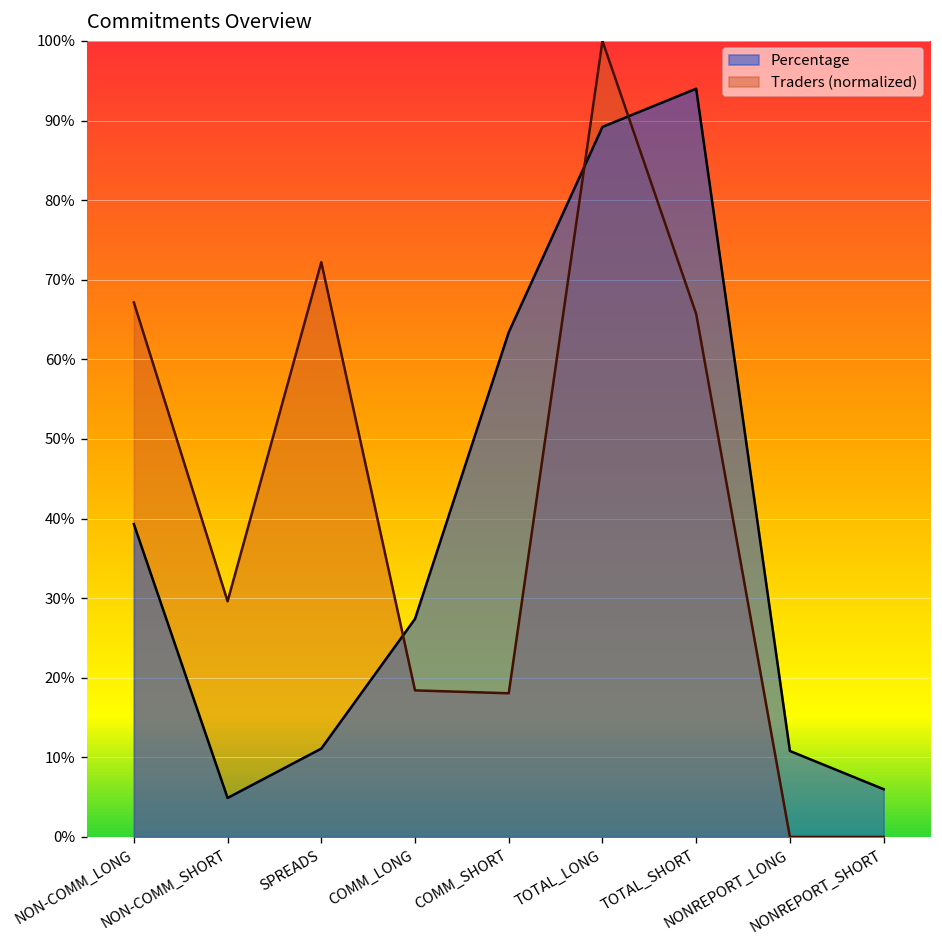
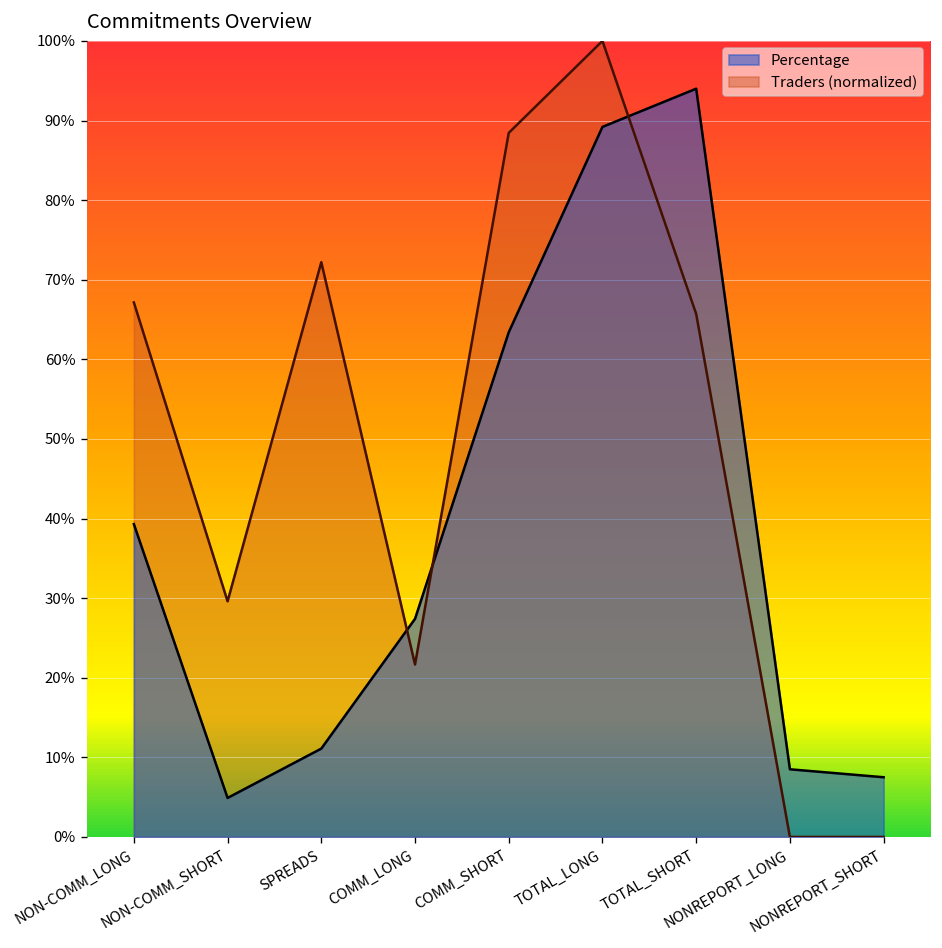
Traders (normalized), COMM_LONG: 18% -> 22%
Traders (normalized), COMM_SHORT: 18% -> 88%
Percentage, NONREPORT_LONG: 11% -> 9%
Percentage, NONREPORT_SHORT: 6% -> 8%
